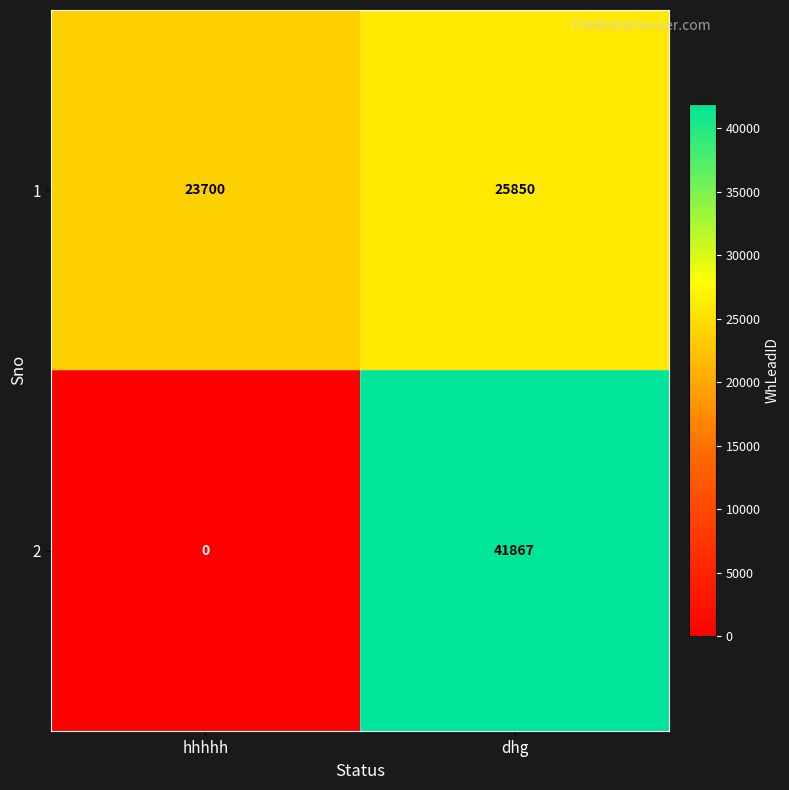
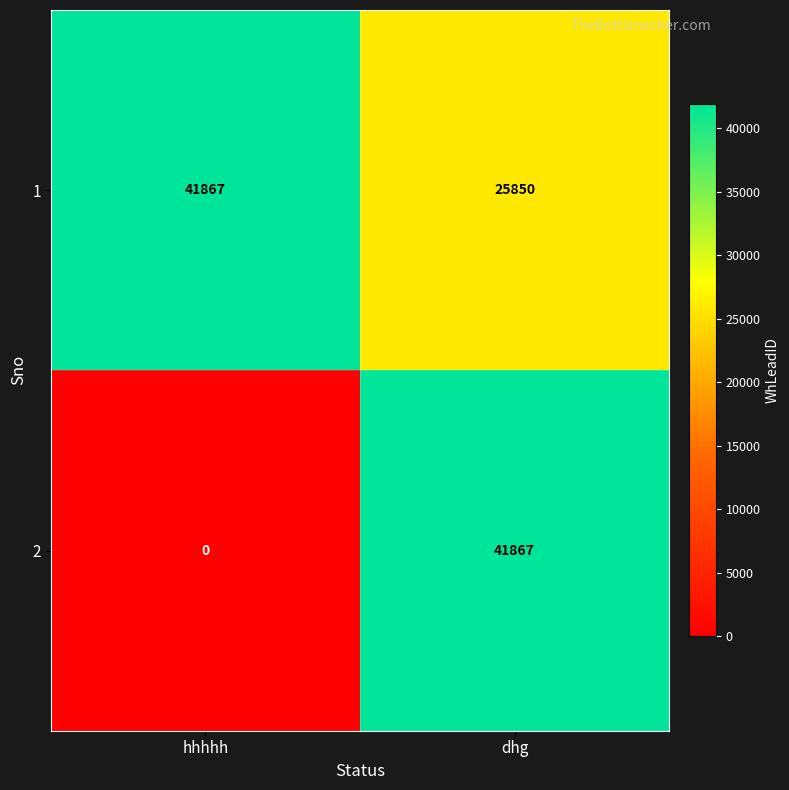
1, hhhhh: 23700 -> 41867
